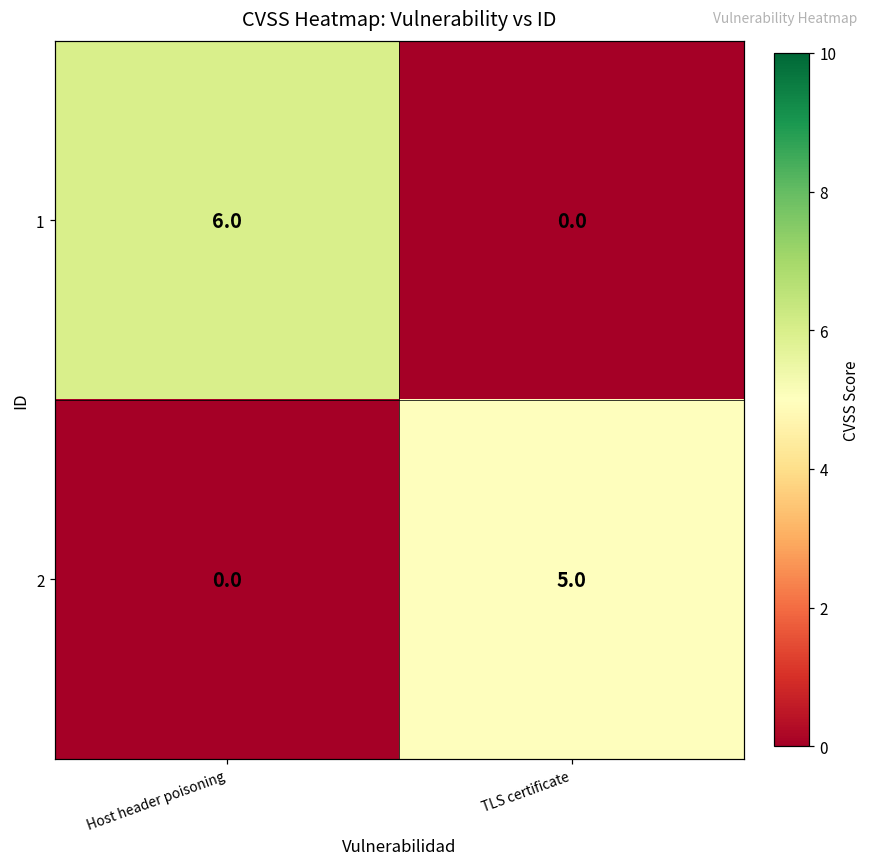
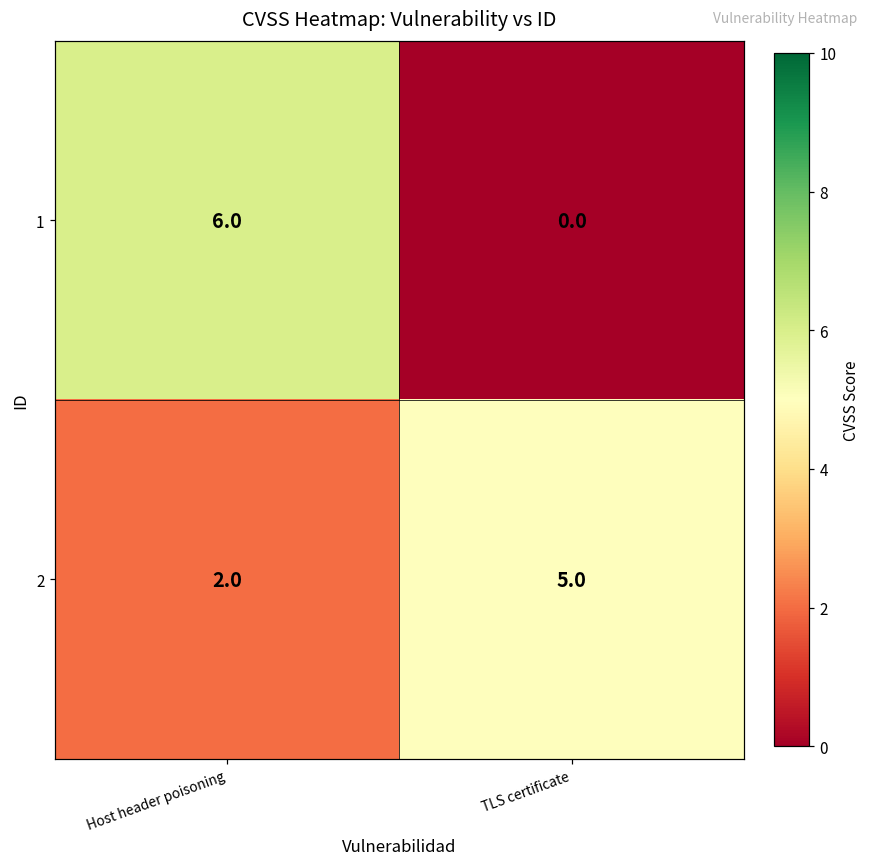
2, Host header poisoning: 0.0 -> 2.0
